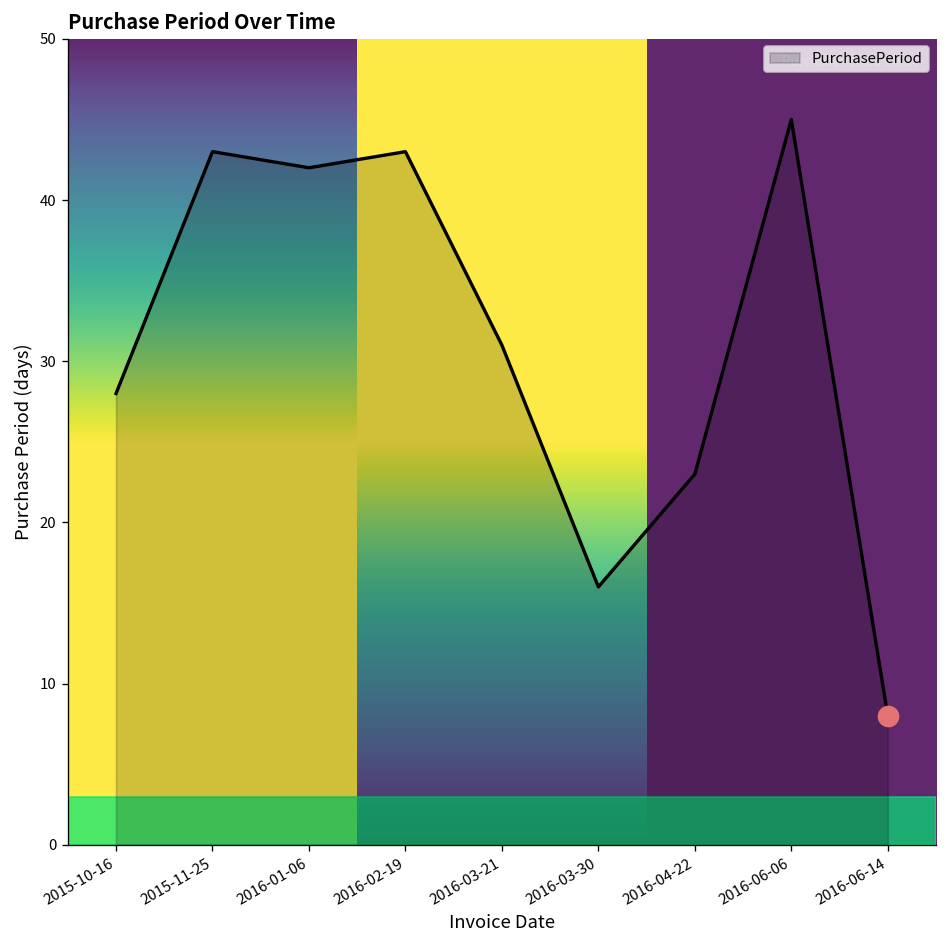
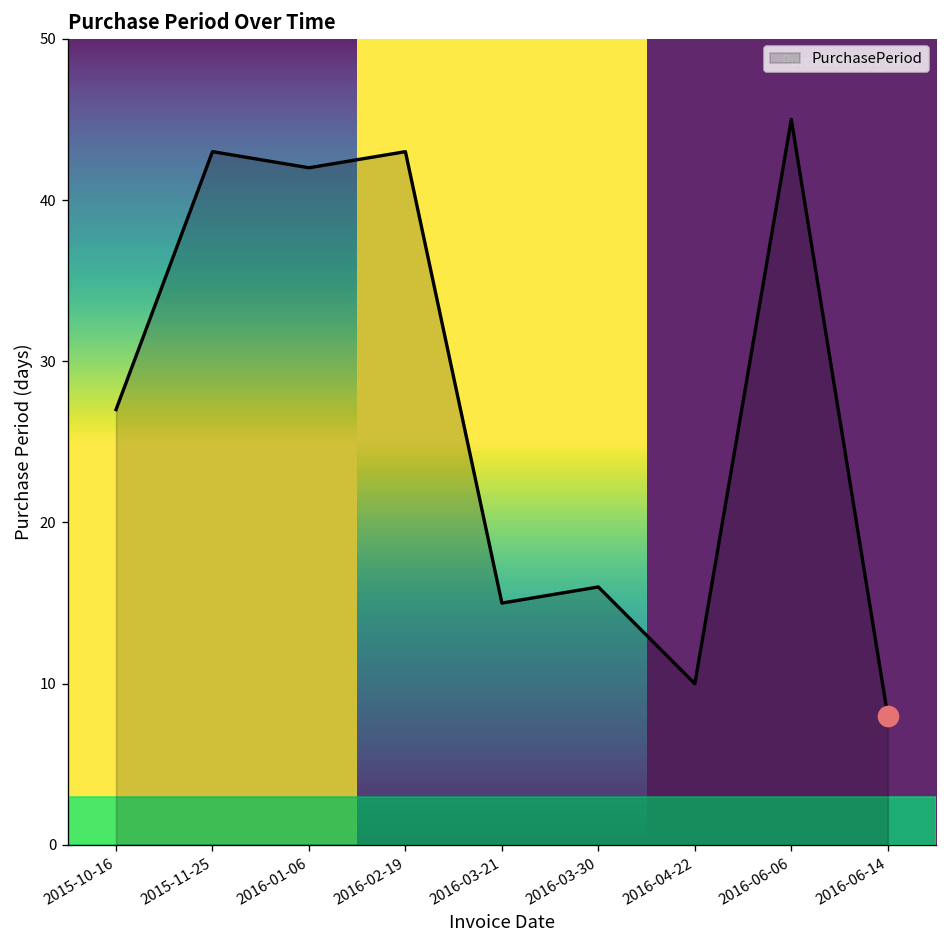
PurchasePeriod, 2015-10-16: 28 -> 27
PurchasePeriod, 2016-03-21: 31 -> 15
PurchasePeriod, 2016-04-22: 23 -> 10
